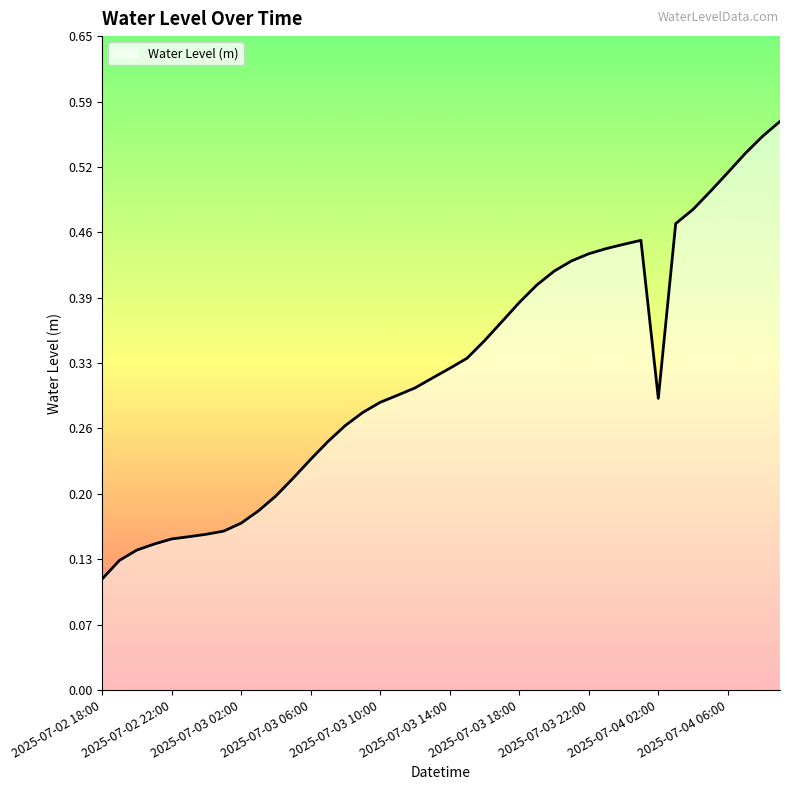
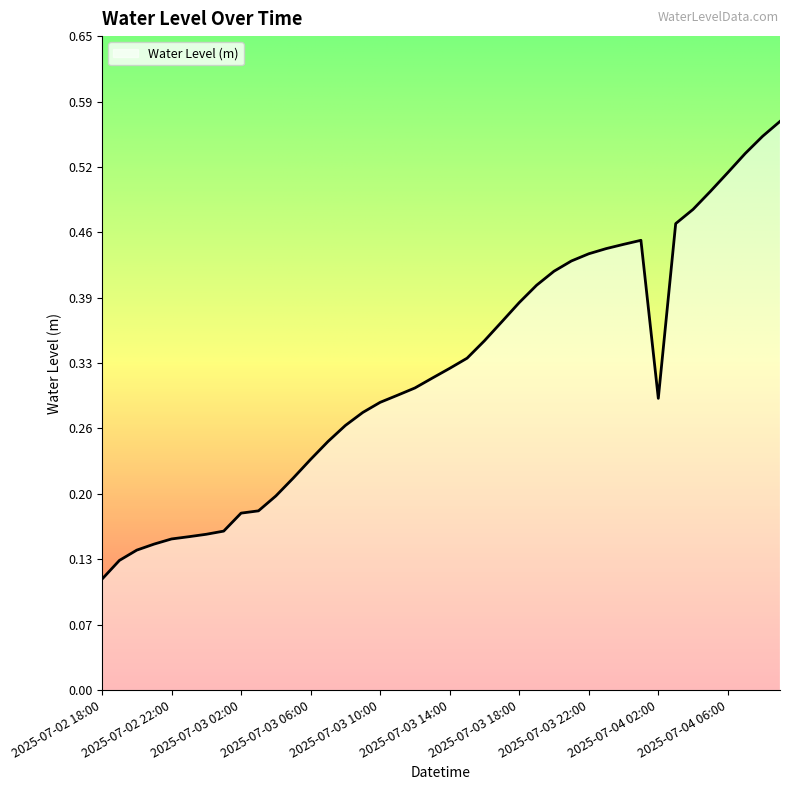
2025-07-03 02:00: 0.166 -> 0.176
